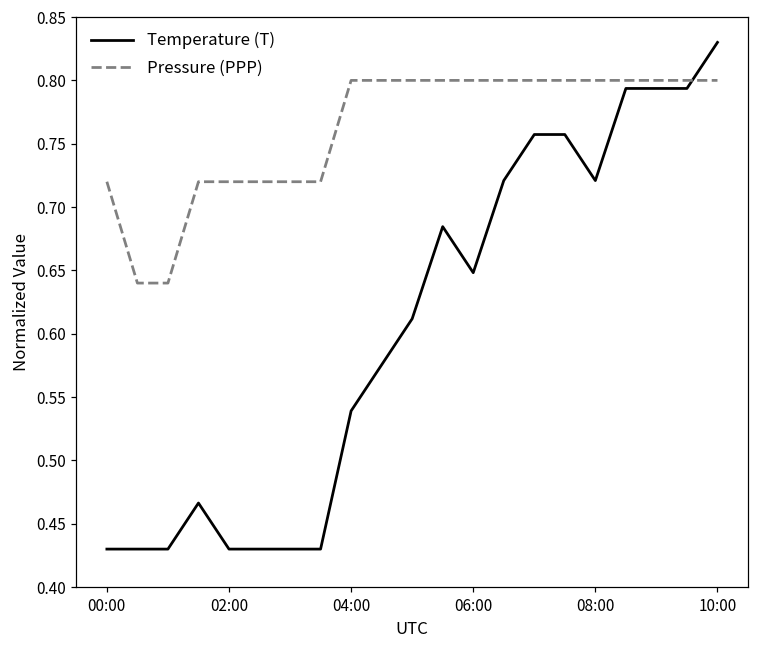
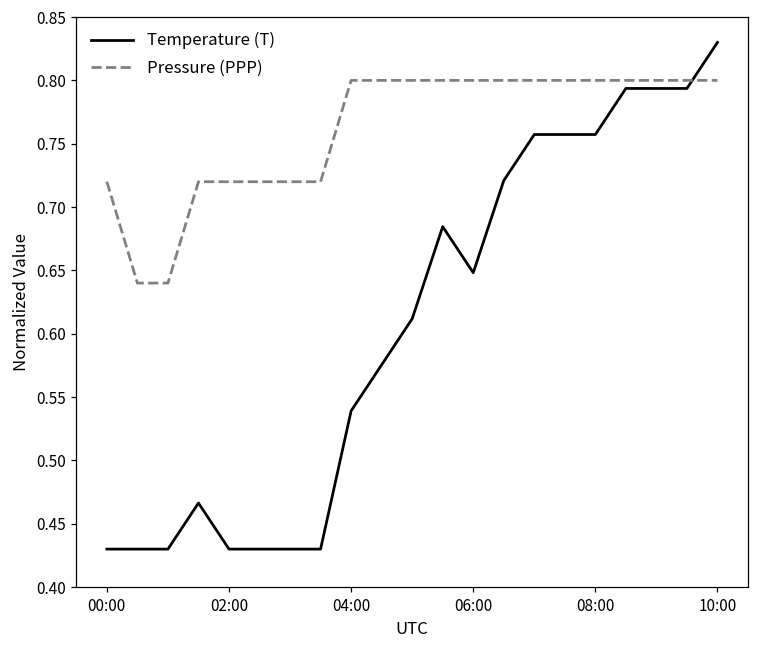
Temperature (T), 08:00: 0.721 -> 0.757
